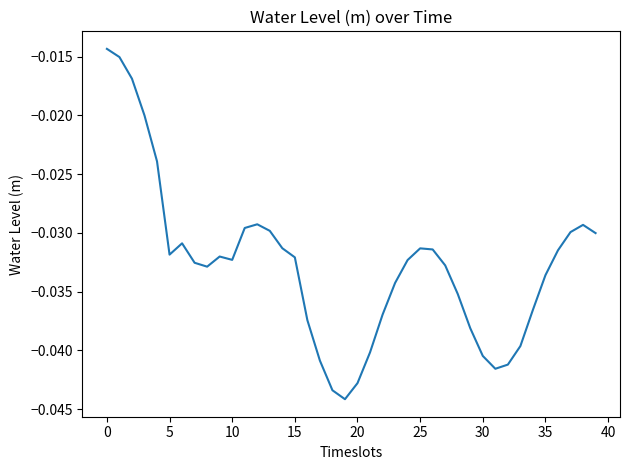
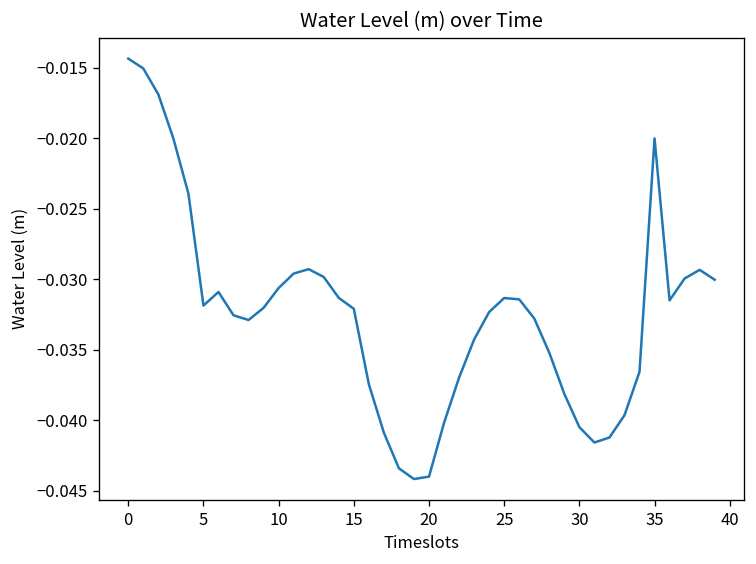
10: -0.0323 -> -0.0306
20: -0.0428 -> -0.0440
35: -0.0336 -> -0.0200
